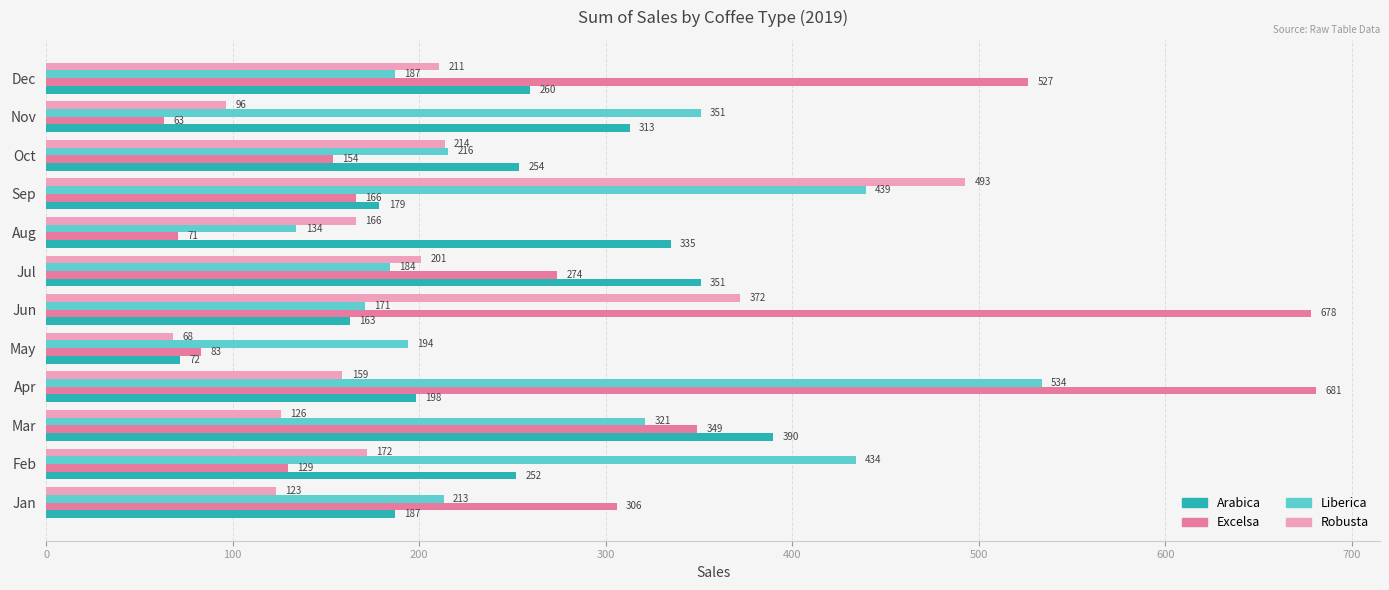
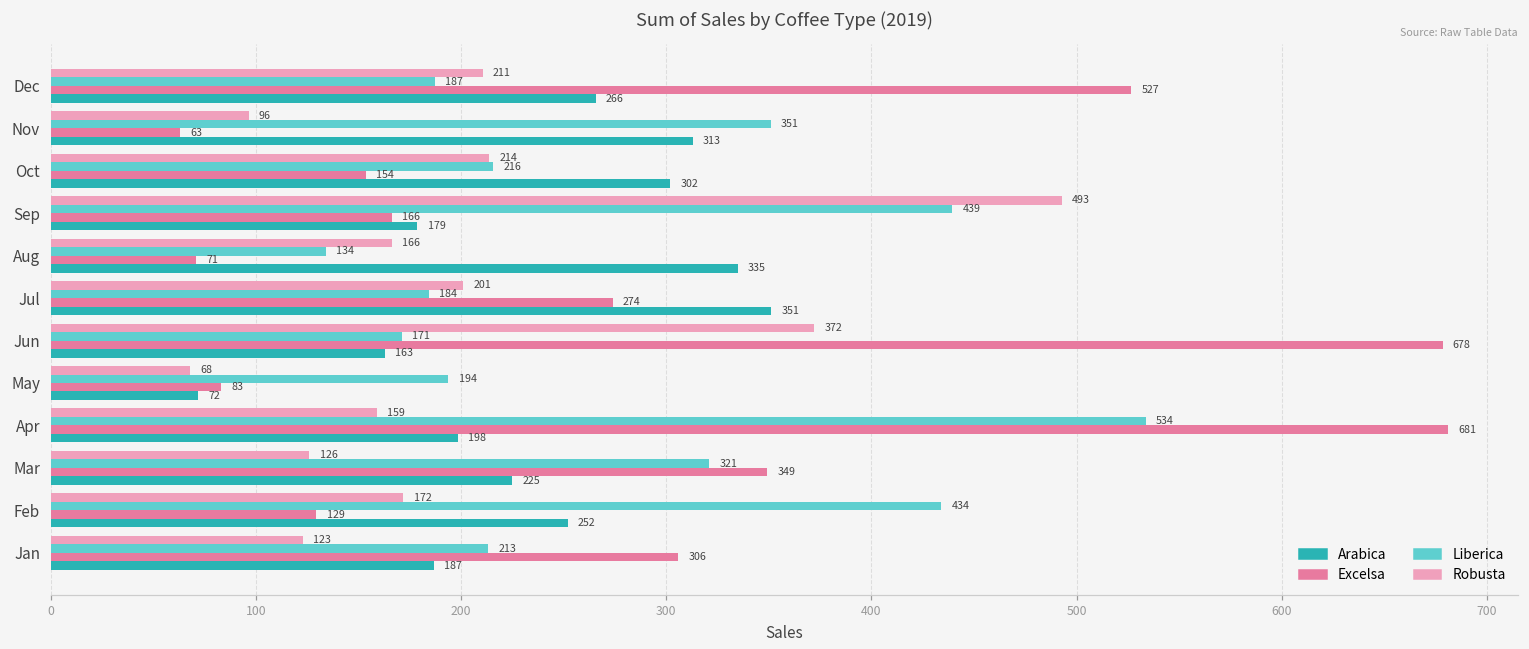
Arabica, Dec: 260 -> 266
Arabica, Oct: 254 -> 302
Arabica, Mar: 390 -> 225
